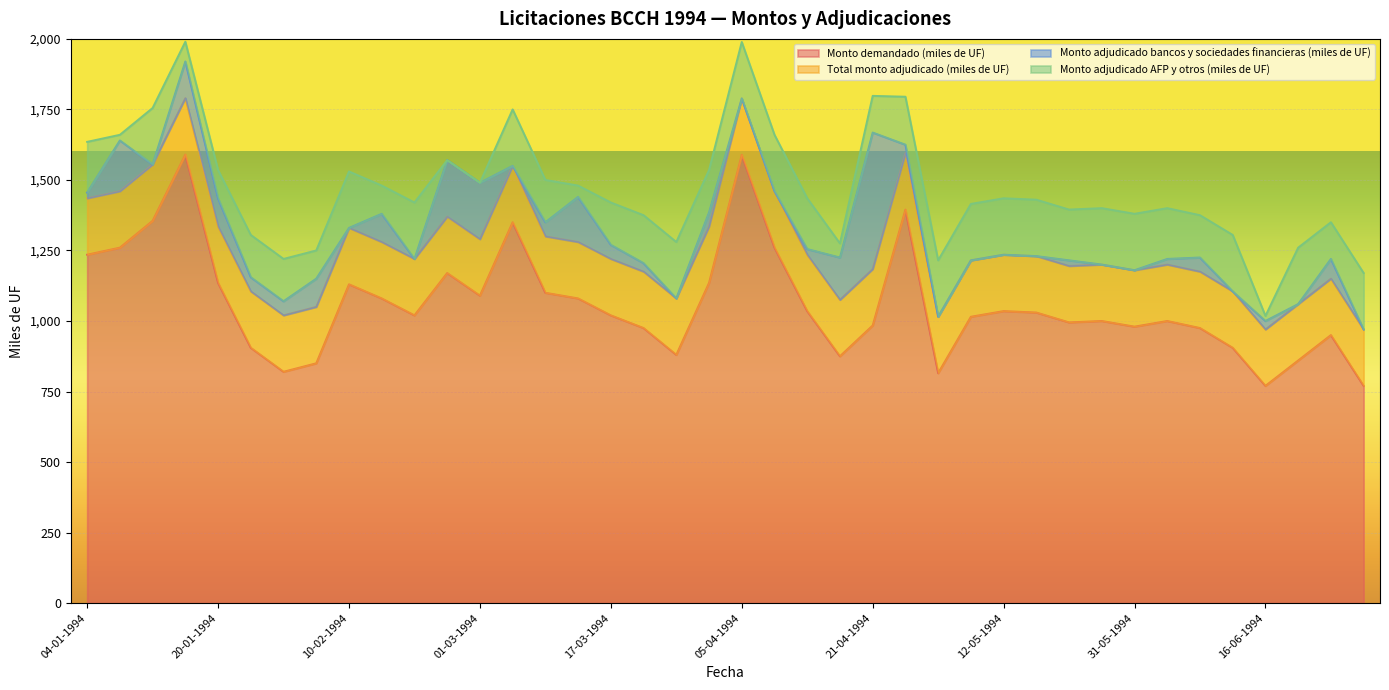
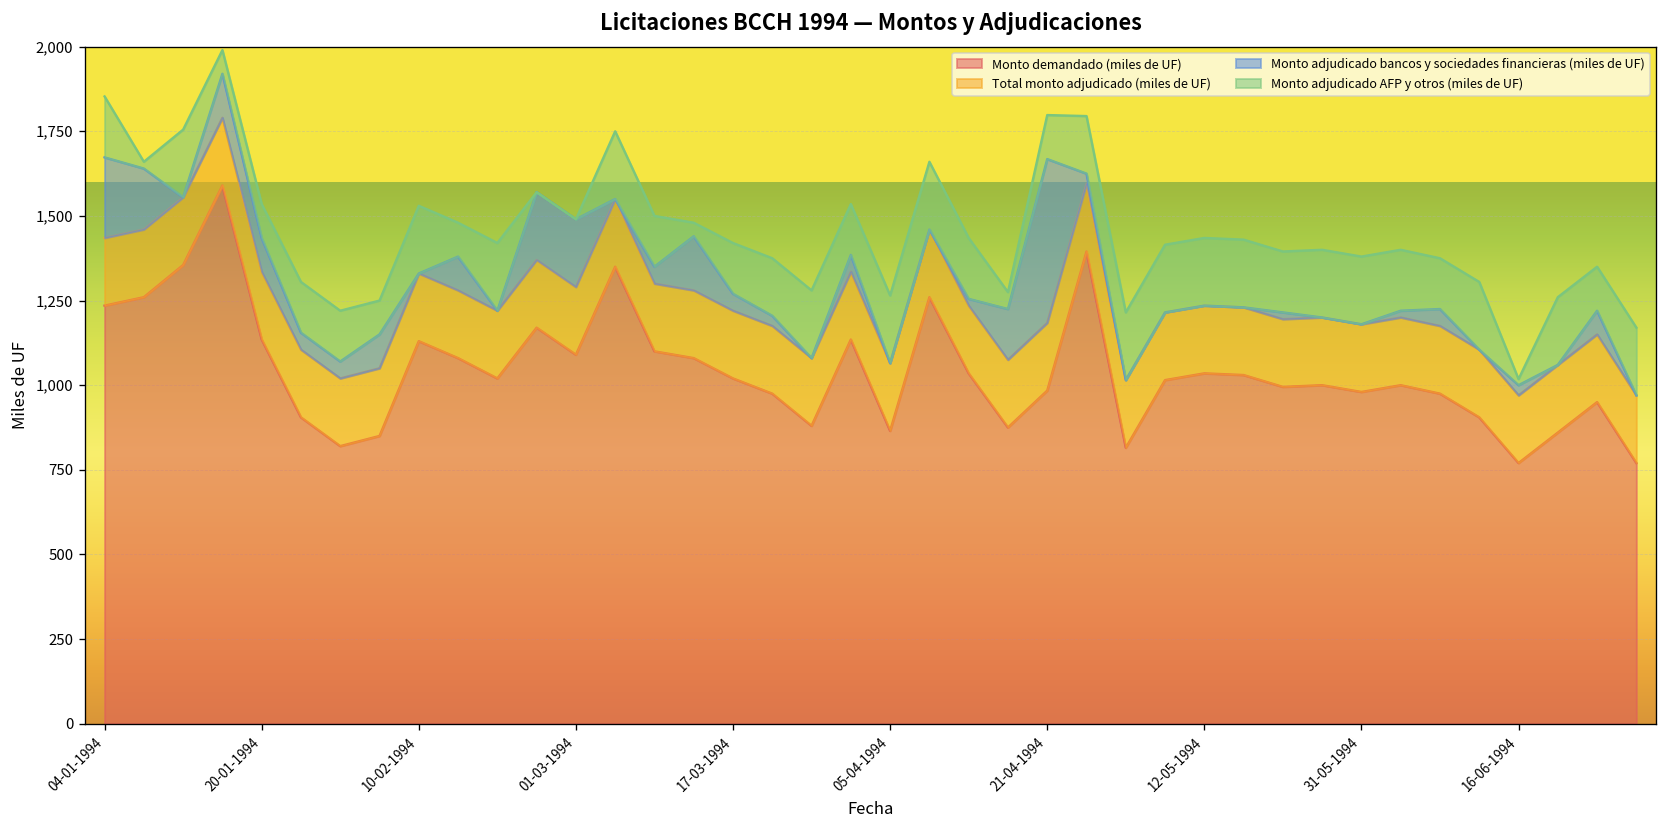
Monto adjudicado bancos y sociedades financieras (miles de UF), 04-01-1994: 20 -> 240
Monto demandado (miles de UF), 05-04-1994: 1,590 -> 870
